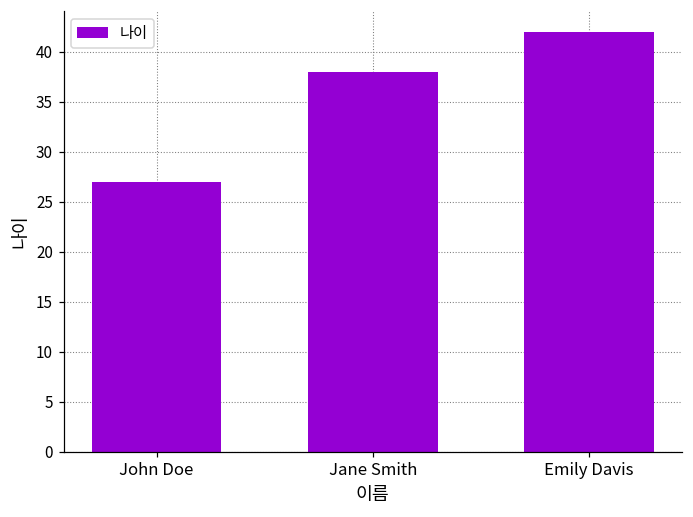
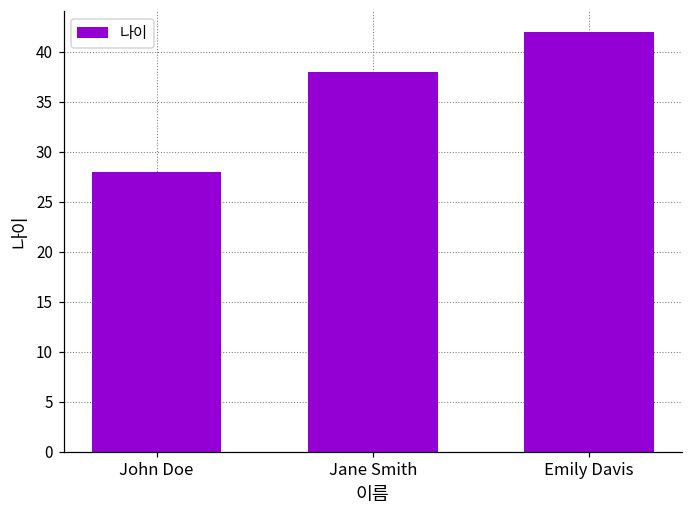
John Doe: 27 -> 28
